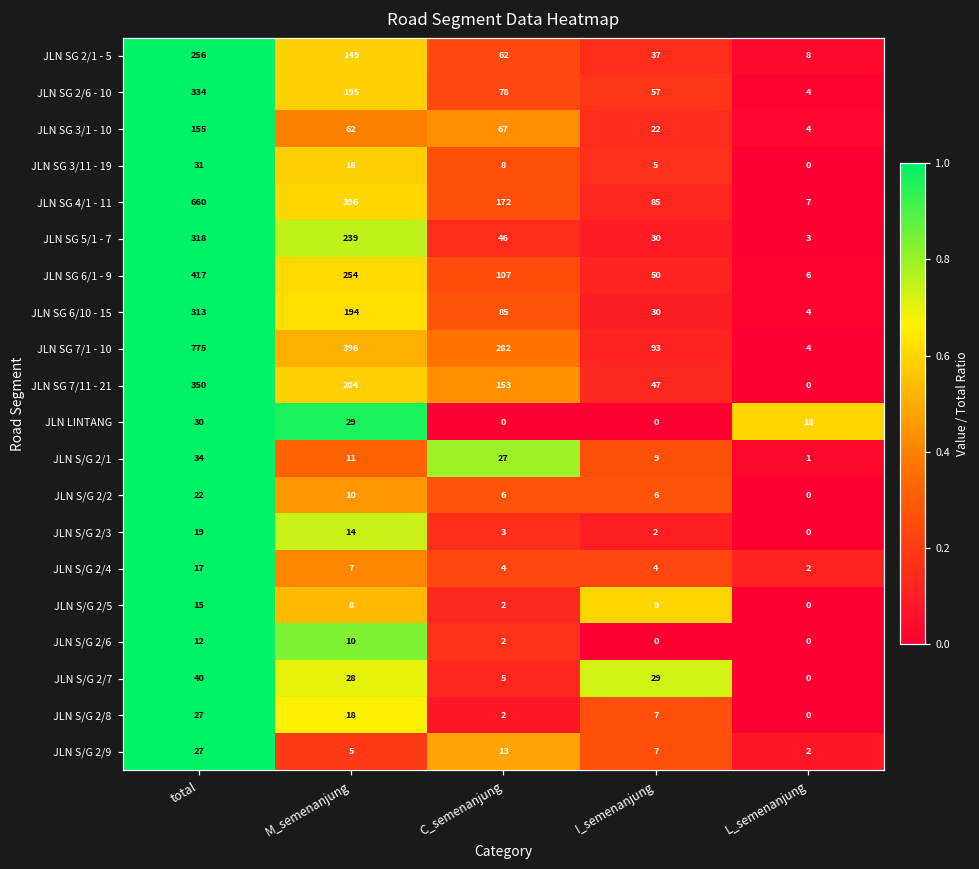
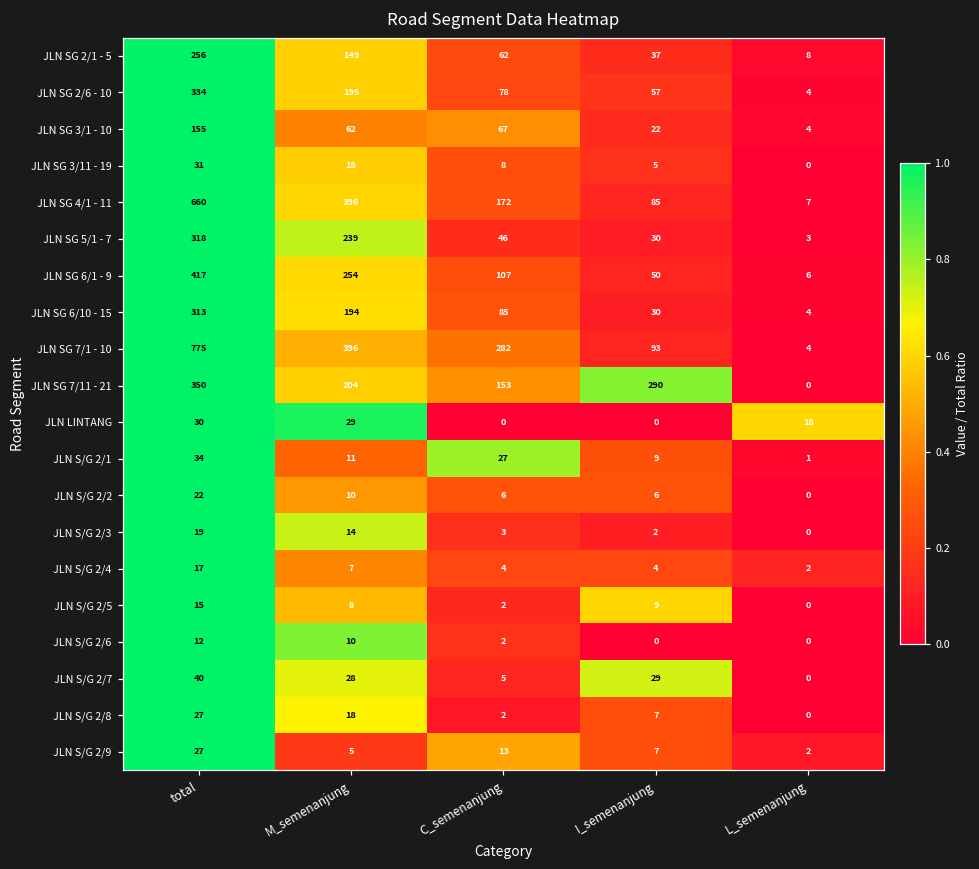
JLN SG 7/11 - 21, I_semenanjung: 47 -> 290
